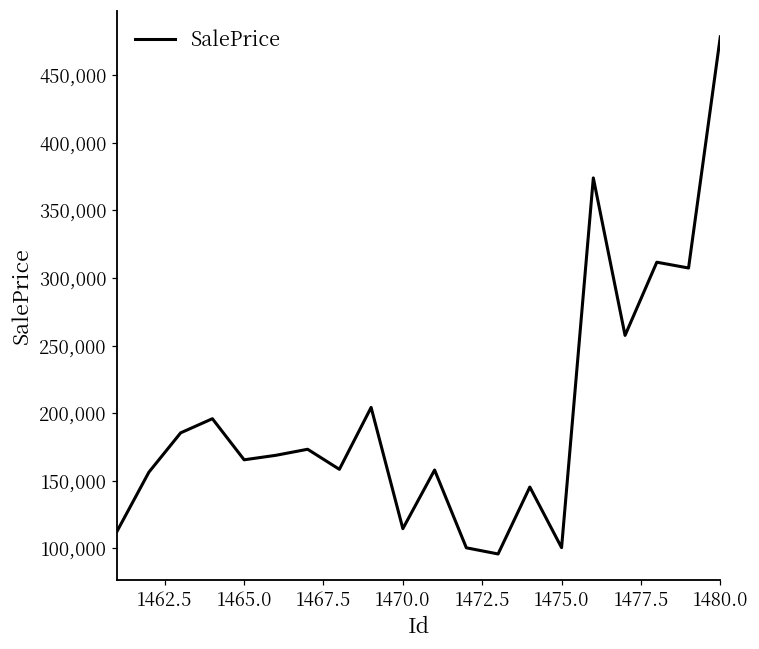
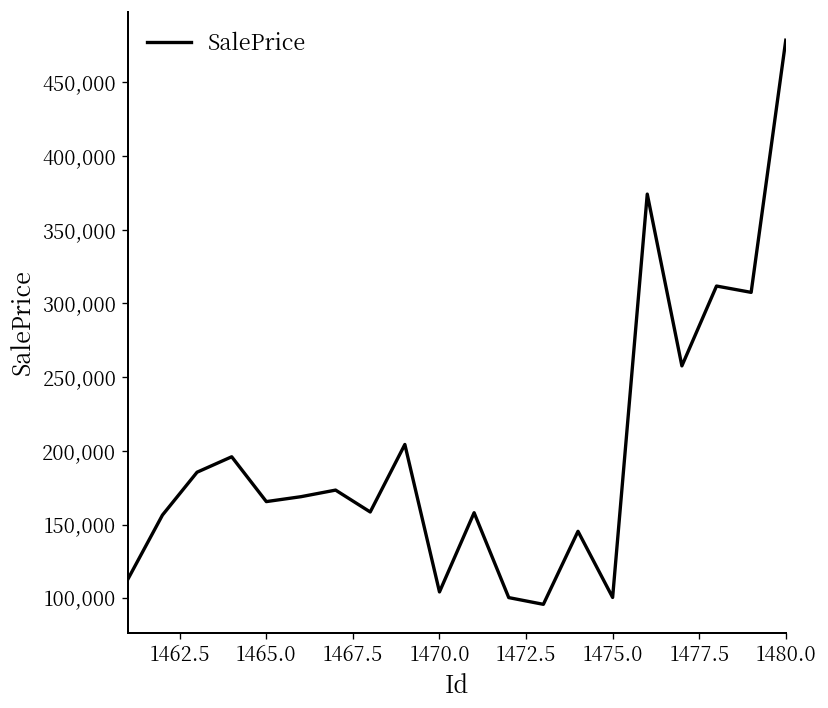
1470.0: 115,000 -> 104,000
